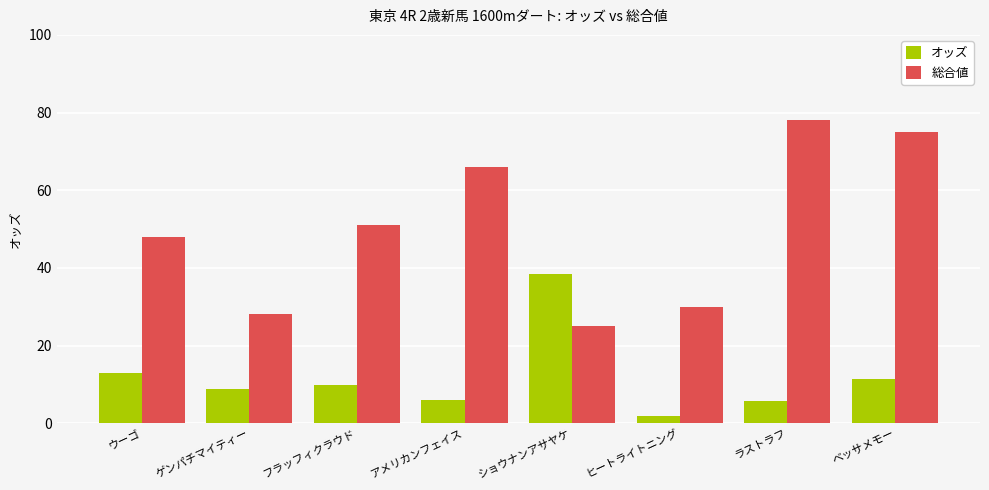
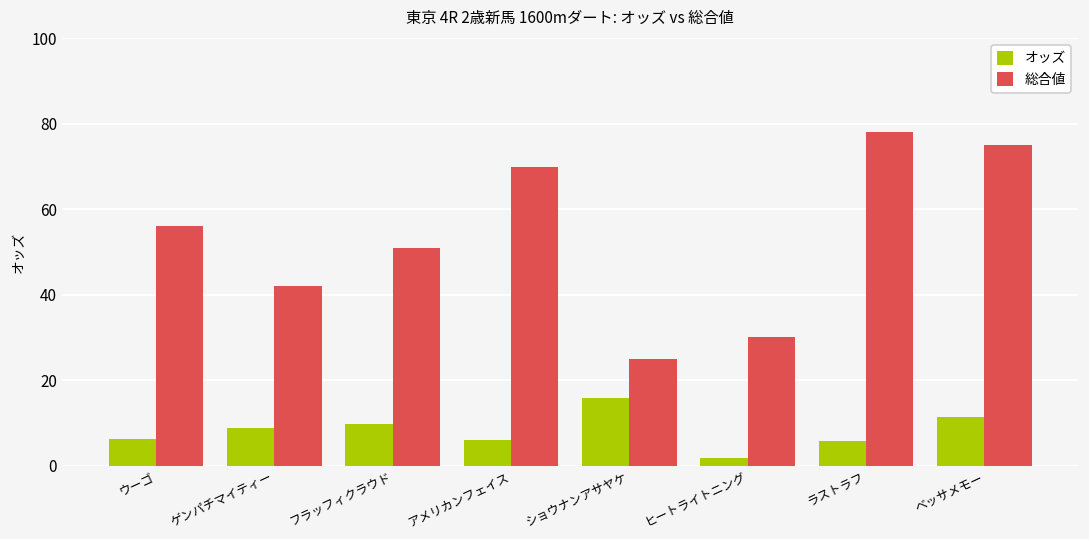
オッズ, ウーゴ: 13 -> 6
総合値, ウーゴ: 48 -> 56
総合値, ゲンパチマイティー: 28 -> 42
総合値, アメリカンフェイス: 66 -> 70
オッズ, ショウナンアサヤケ: 38 -> 16
